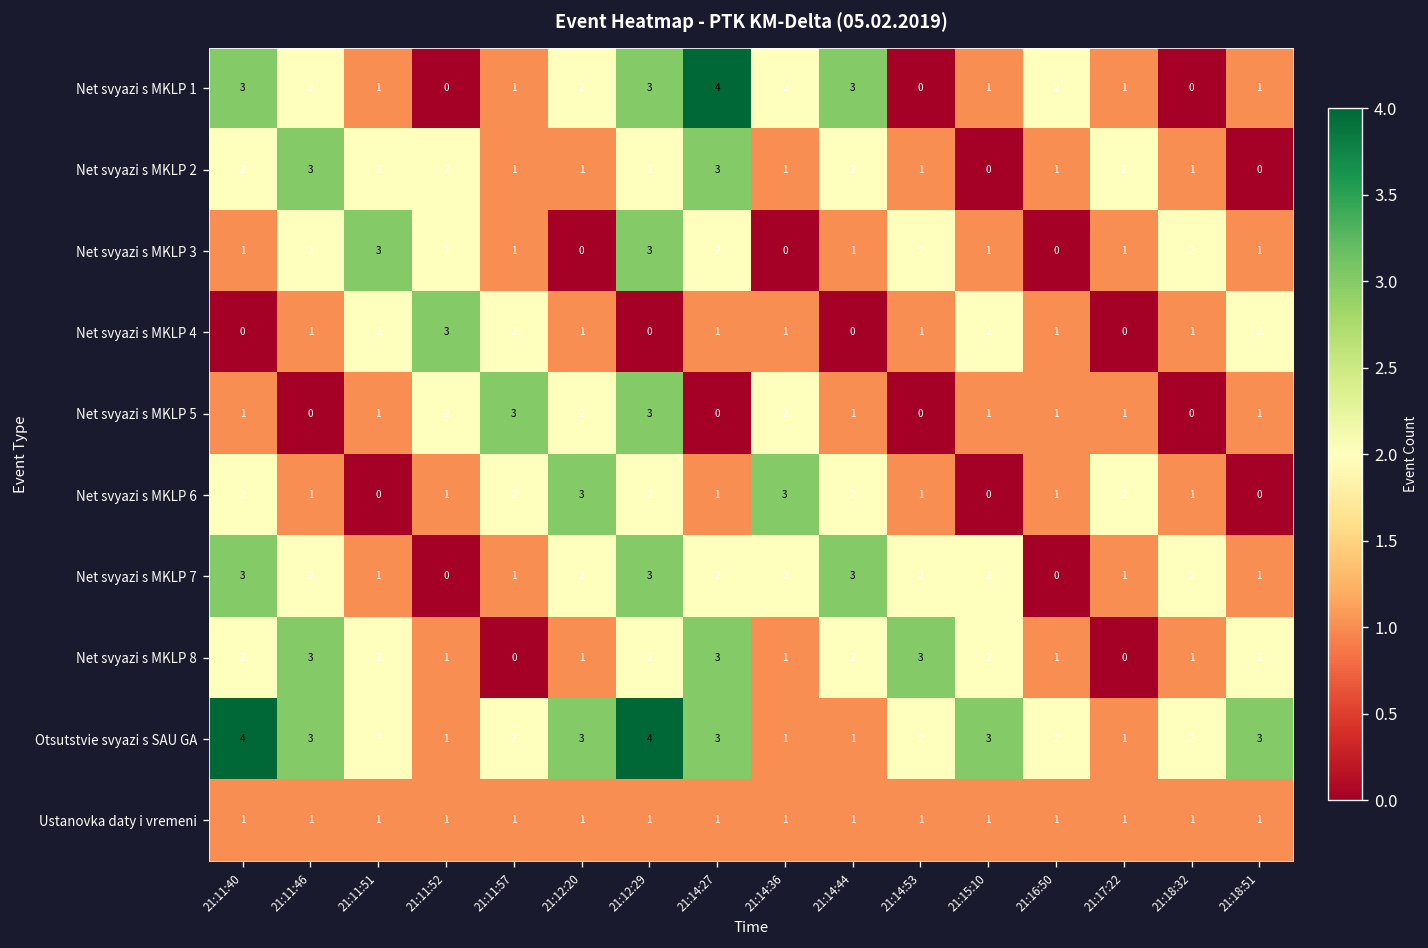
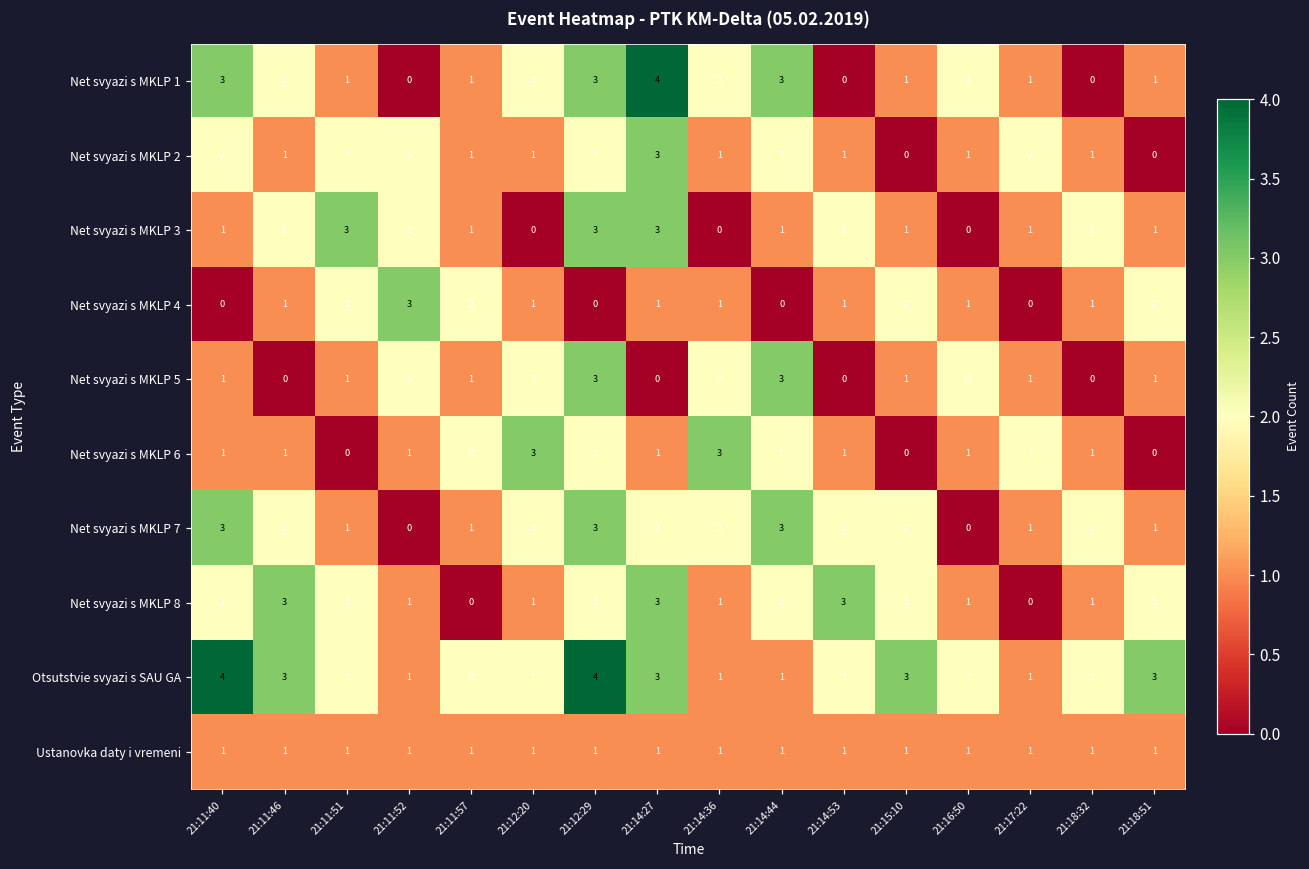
Net svyazi s MKLP 2, 21:11:46: 3 -> 1
Net svyazi s MKLP 3, 21:14:27: 2 -> 3
Net svyazi s MKLP 5, 21:11:57: 3 -> 1
Net svyazi s MKLP 5, 21:14:44: 1 -> 3
Net svyazi s MKLP 5, 21:16:50: 1 -> 2
Net svyazi s MKLP 6, 21:11:40: 2 -> 1
Otsutstvie svyazi s SAU GA, 21:12:20: 3 -> 2
